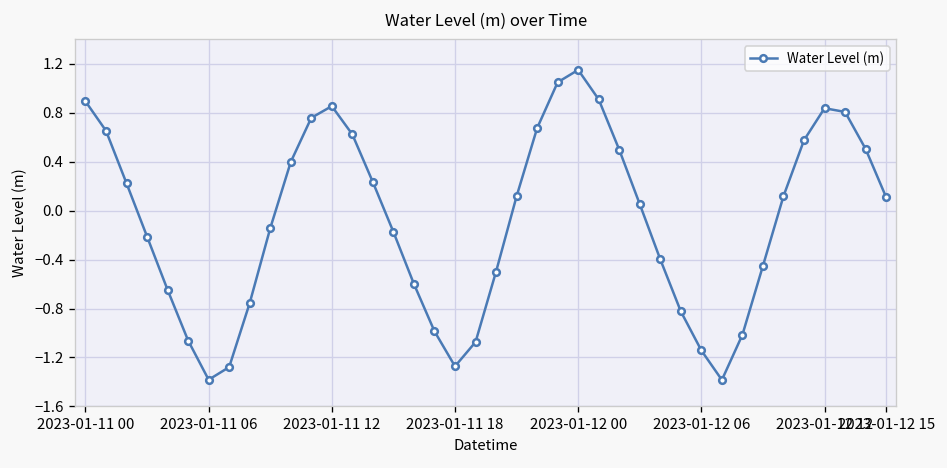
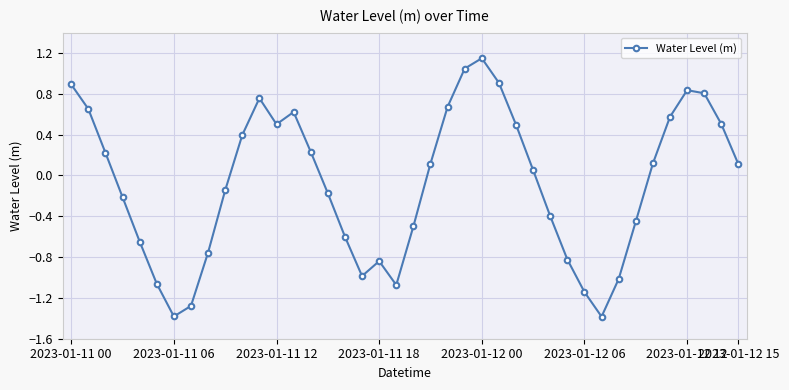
2023-01-11 12: 0.85 -> 0.50
2023-01-11 18: -1.27 -> -0.84
